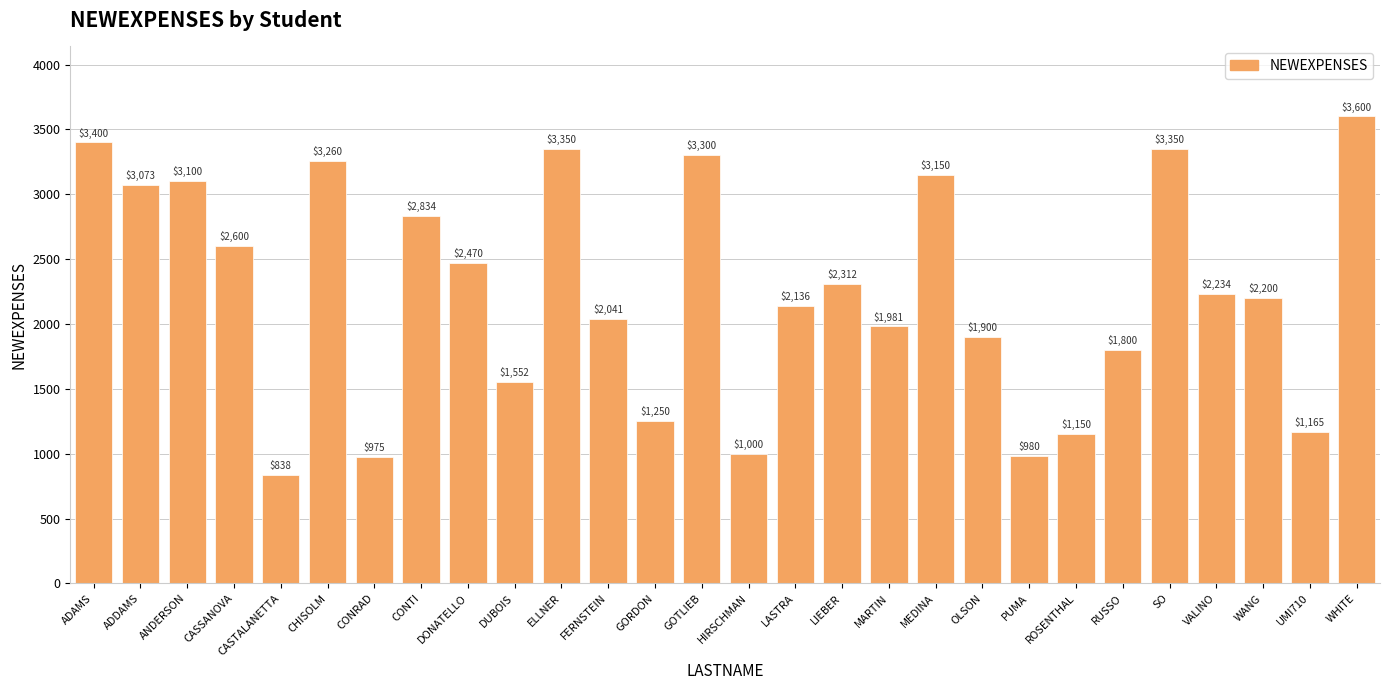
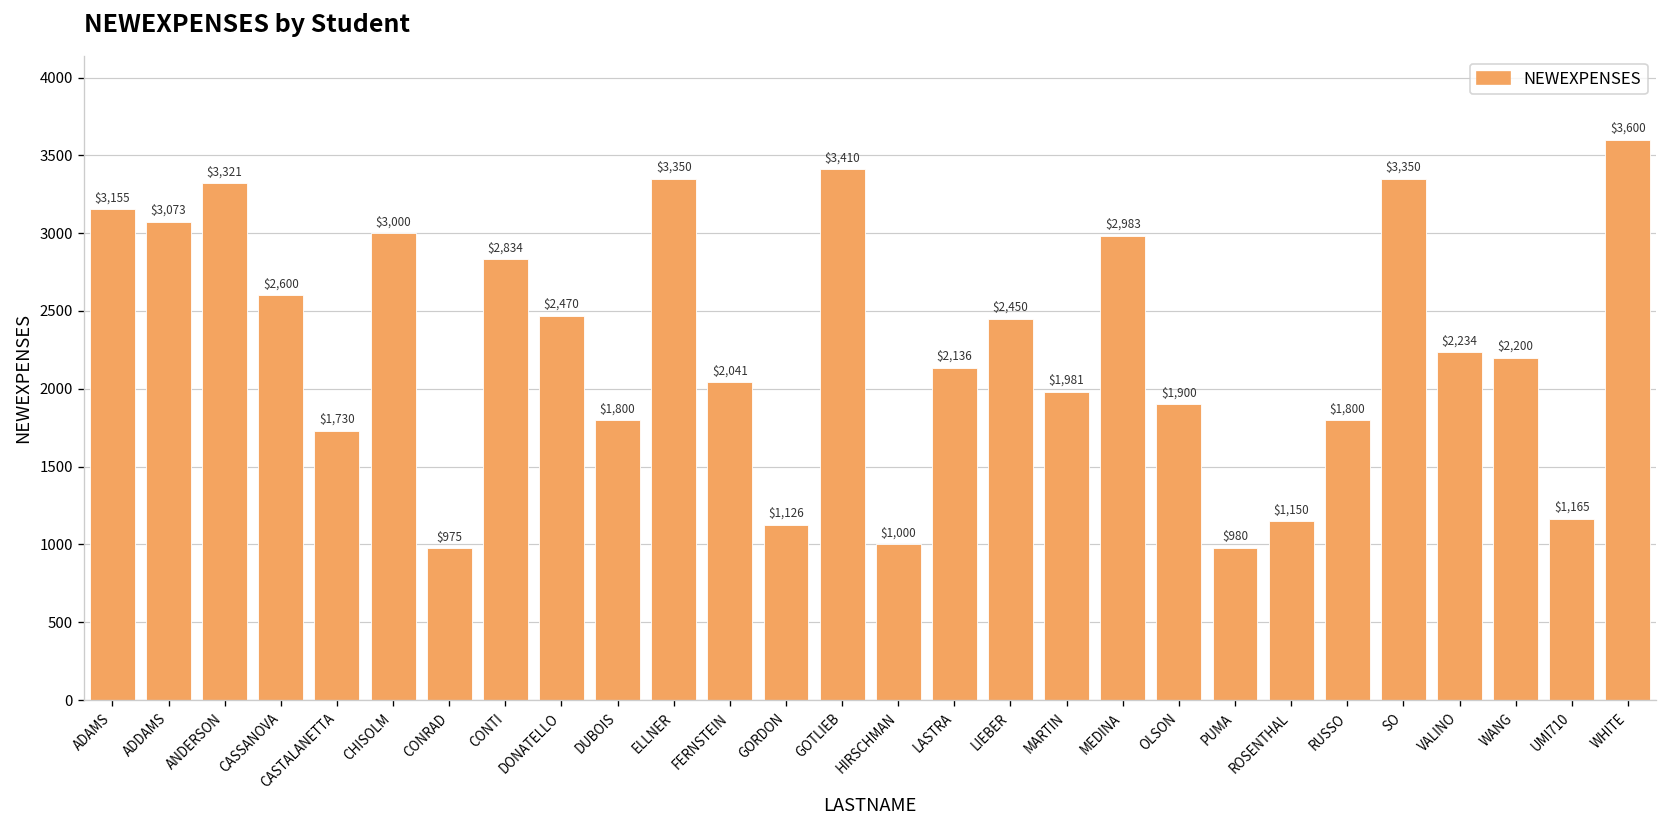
ADAMS: $3,400 -> $3,155
ANDERSON: $3,100 -> $3,321
CASTALANETTA: $838 -> $1,730
CHISOLM: $3,260 -> $3,000
DUBOIS: $1,552 -> $1,800
GORDON: $1,250 -> $1,126
GOTLIEB: $3,300 -> $3,410
LIEBER: $2,312 -> $2,450
MEDINA: $3,150 -> $2,983
